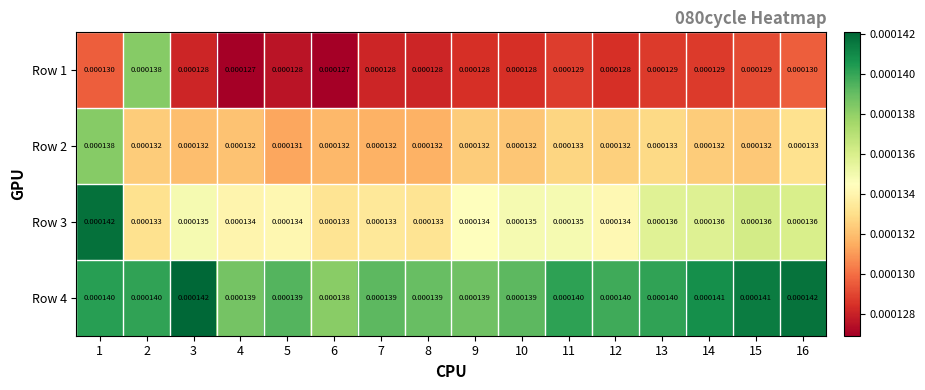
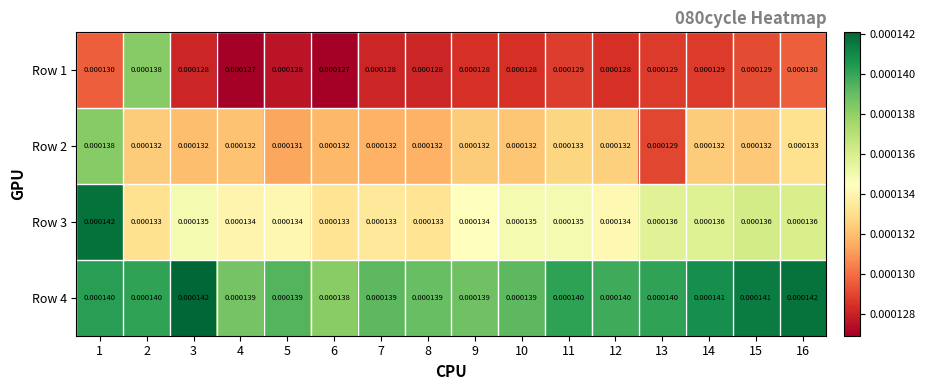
Row 2, 13: 0.000133 -> 0.000129
